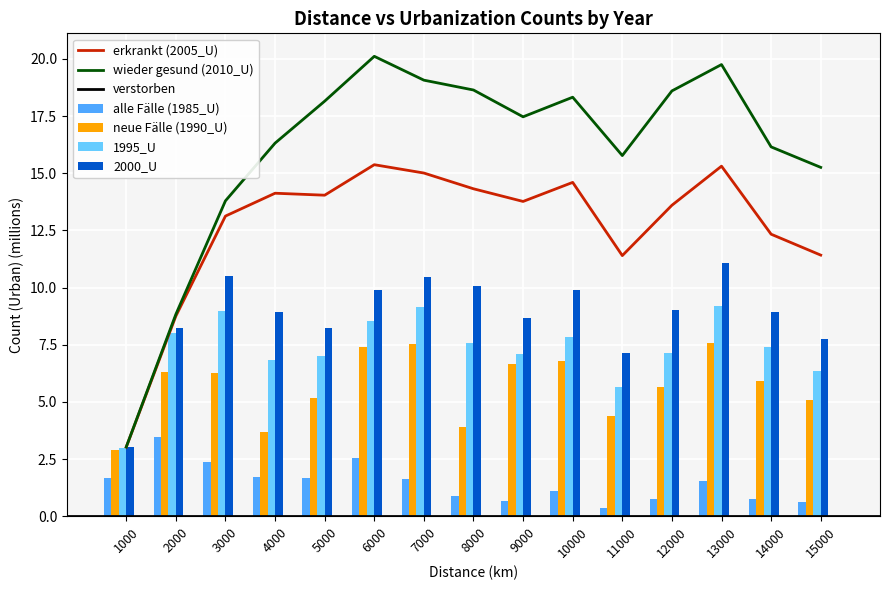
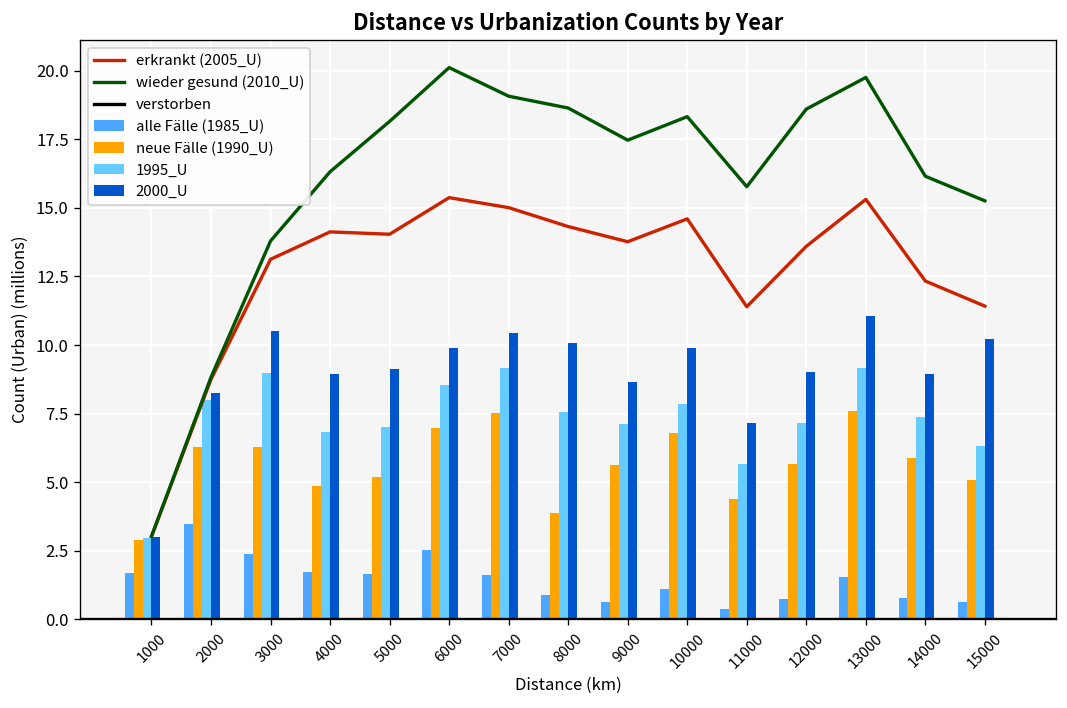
neue Fälle (1990_U), 4000: 3.7 -> 4.9
2000_U, 5000: 8.2 -> 9.1
neue Fälle (1990_U), 6000: 7.4 -> 7.0
neue Fälle (1990_U), 9000: 6.7 -> 5.6
2000_U, 15000: 7.8 -> 10.2
